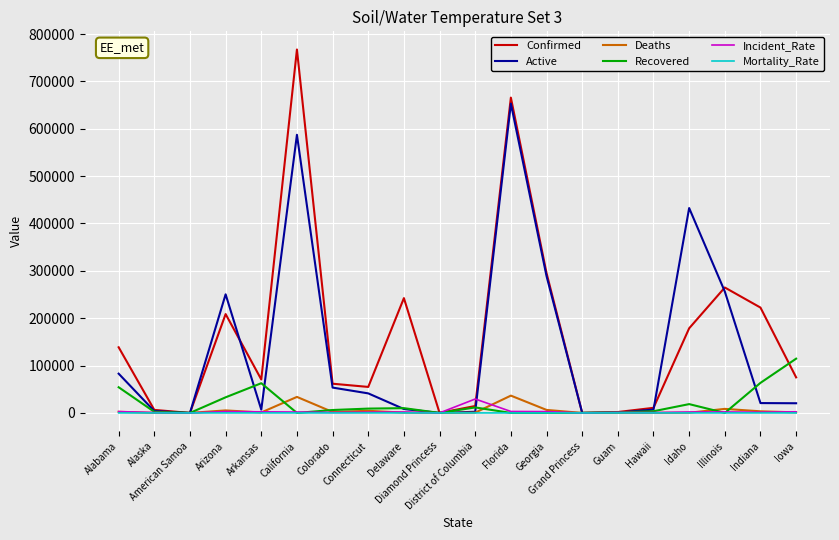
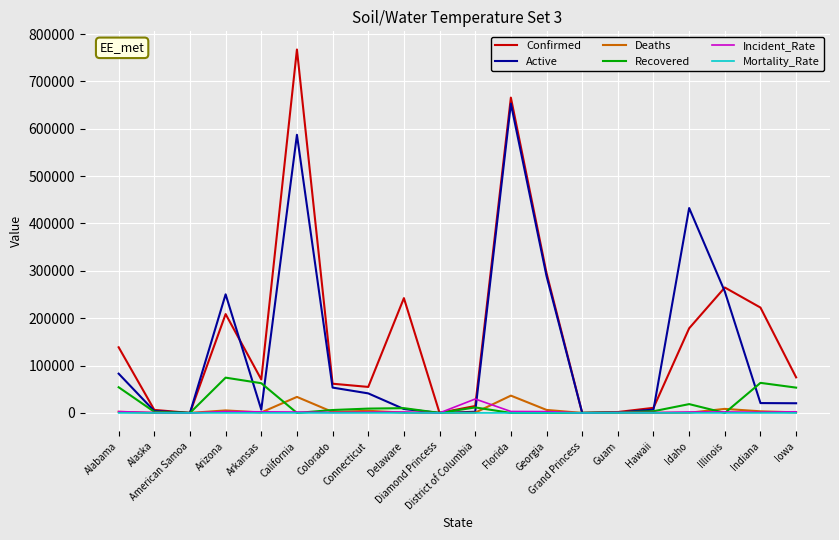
Recovered, Arizona: 30000 -> 70000
Recovered, Iowa: 110000 -> 50000
